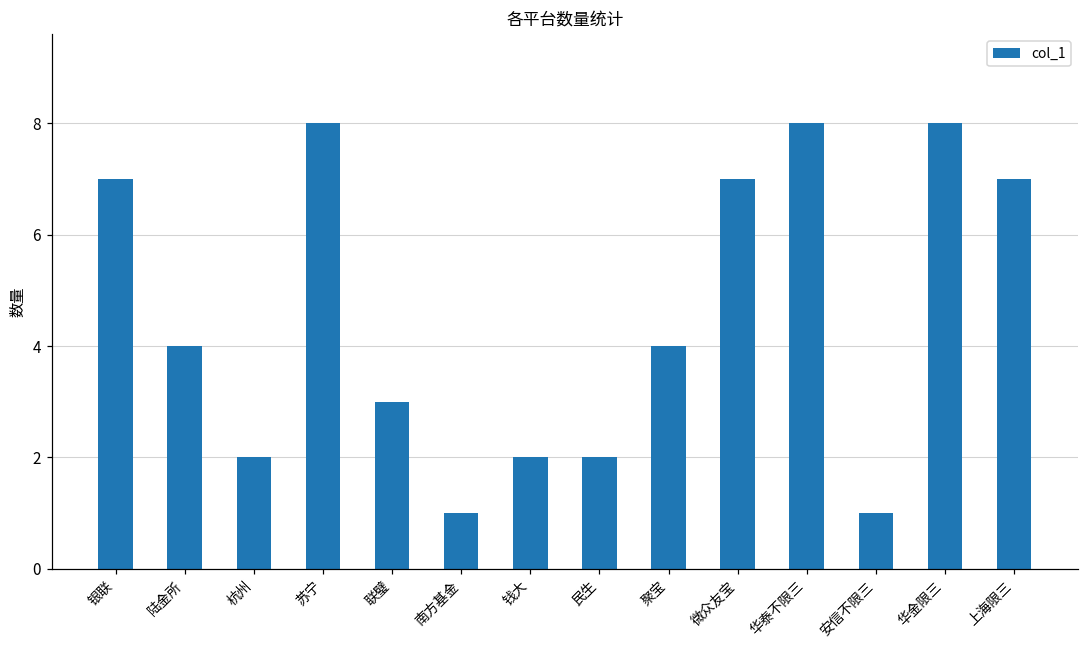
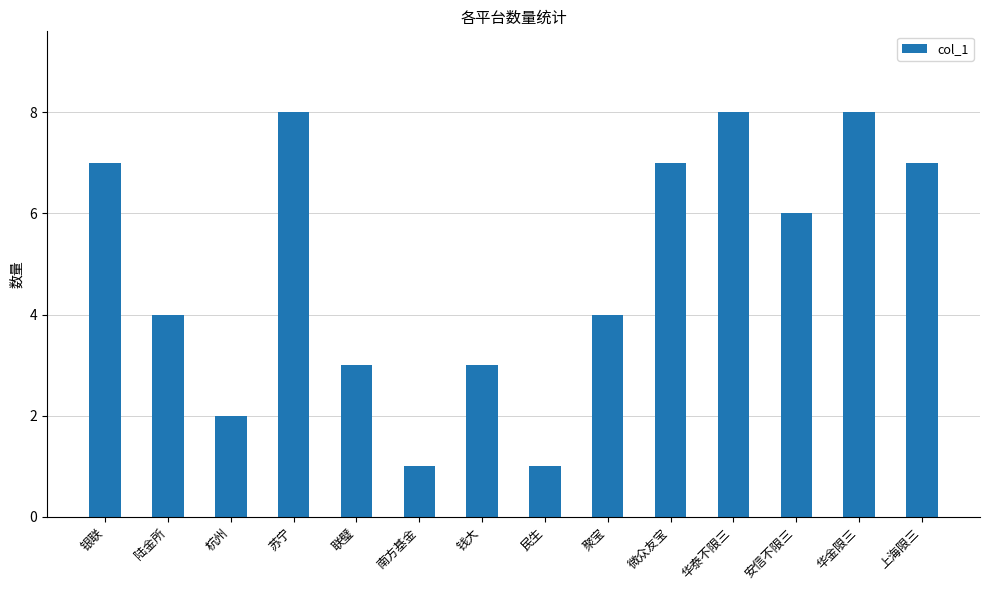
钱大: 2 -> 3
民生: 2 -> 1
安信不限三: 1 -> 6
